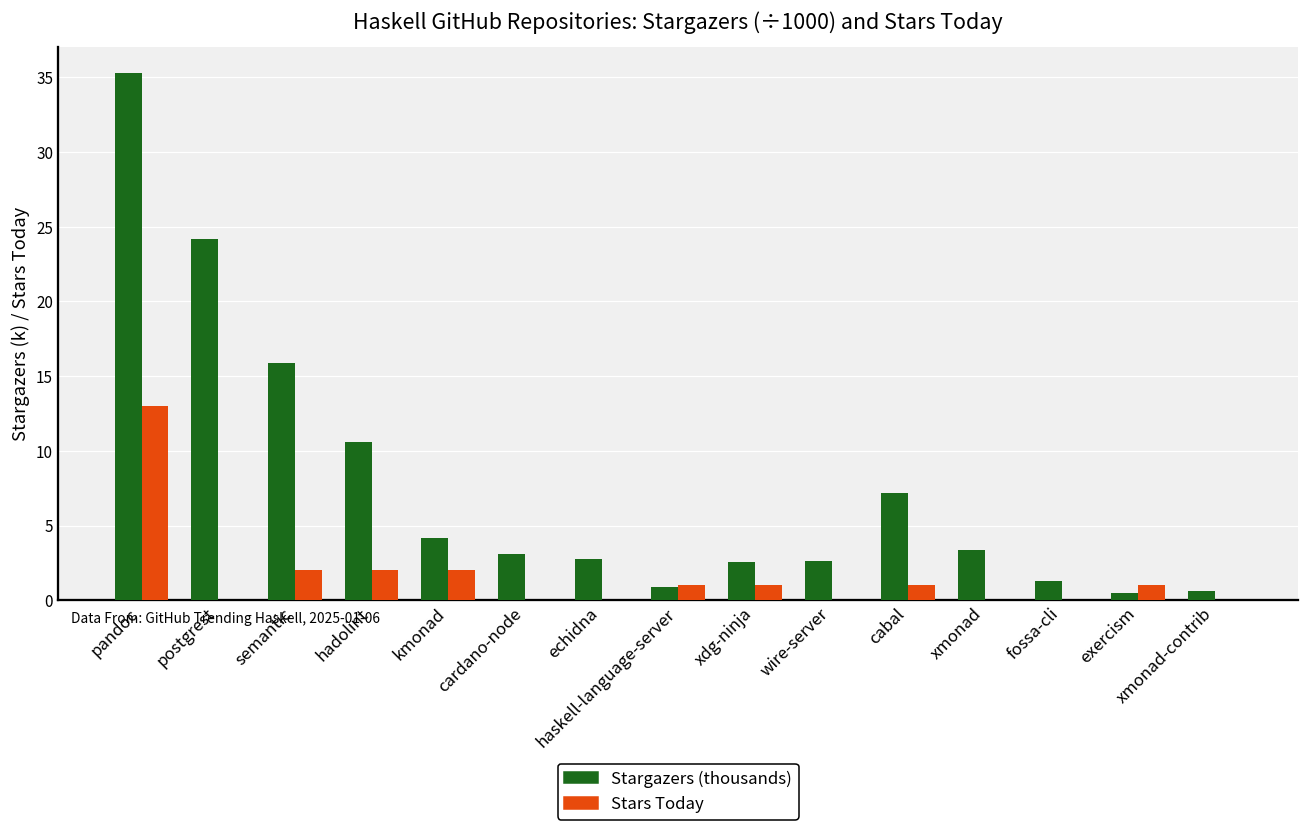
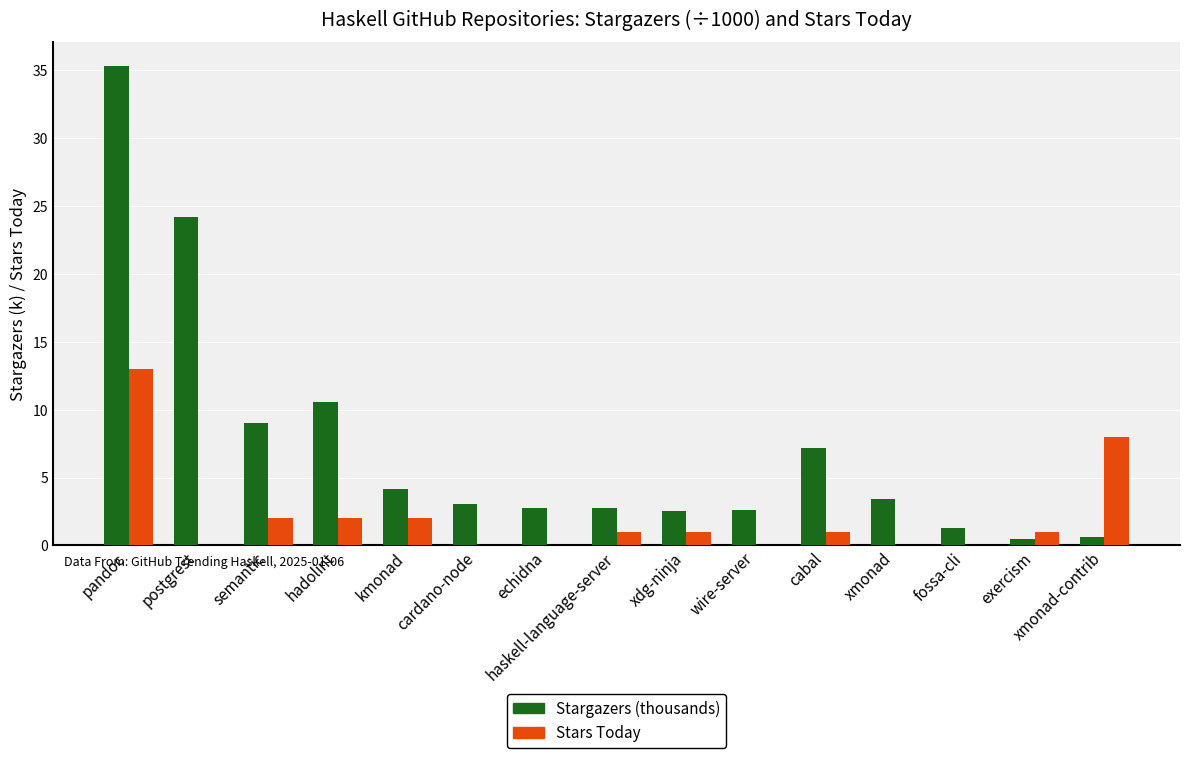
Stargazers (thousands), semantic: 15.9 -> 9.0
Stargazers (thousands), haskell-language-server: 0.9 -> 2.7
Stars Today, xmonad-contrib: 0 -> 8
